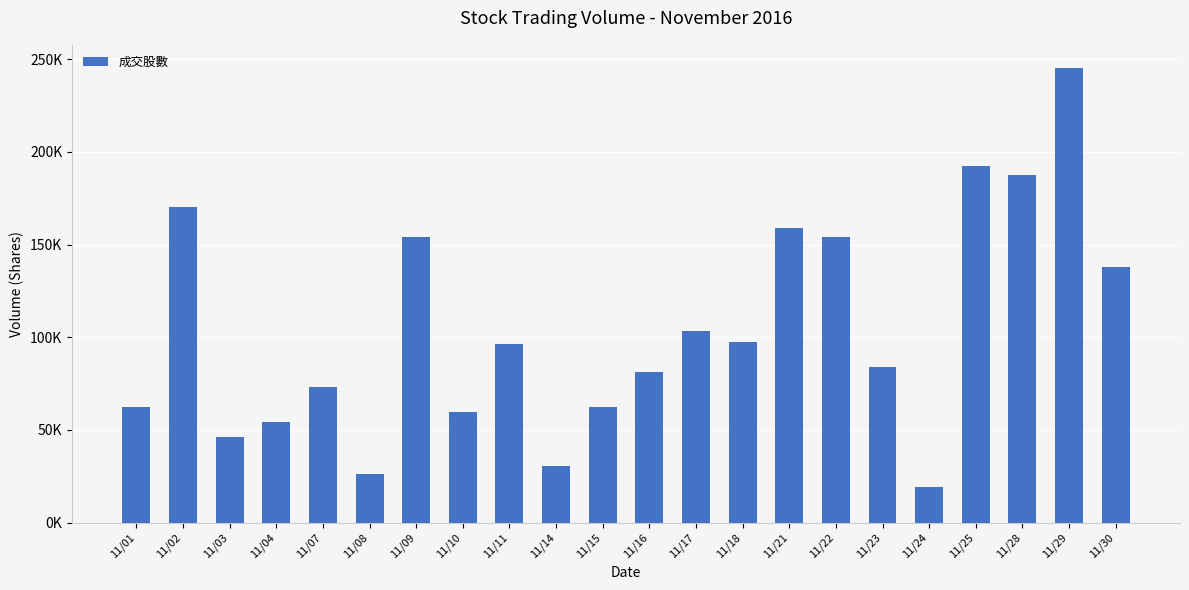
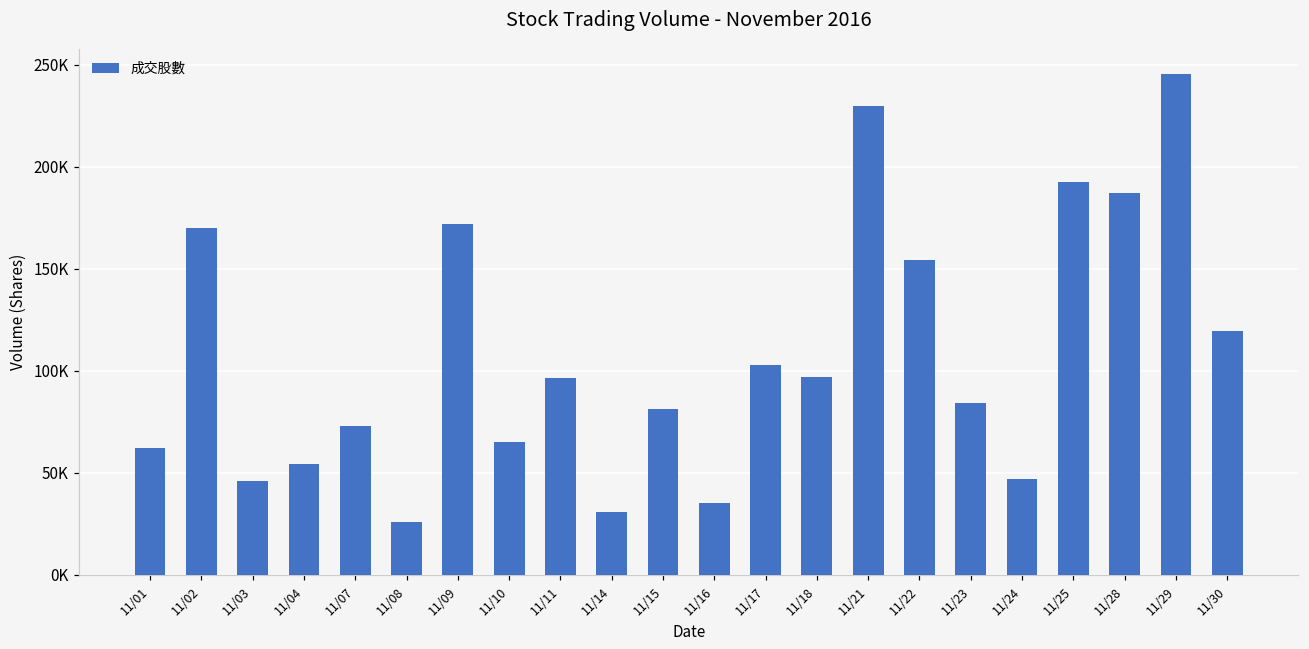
11/09: 154000 -> 172000
11/10: 60000 -> 65000
11/15: 62000 -> 82000
11/16: 81000 -> 35000
11/21: 159000 -> 230000
11/24: 19000 -> 47000
11/30: 138000 -> 119000
